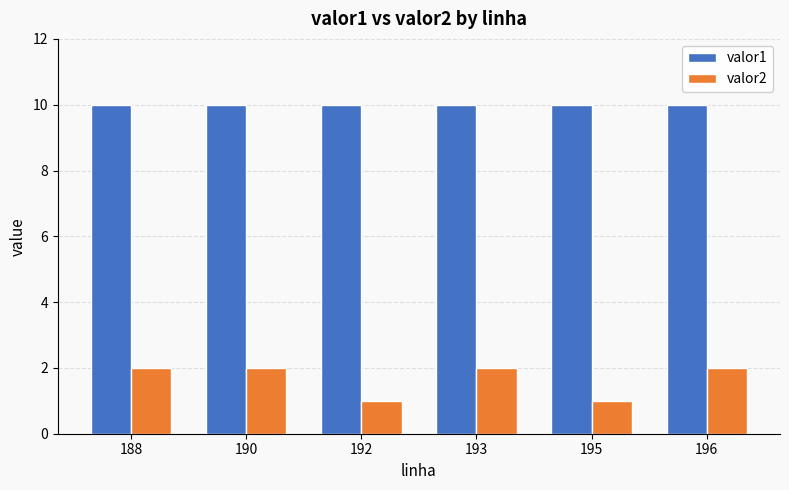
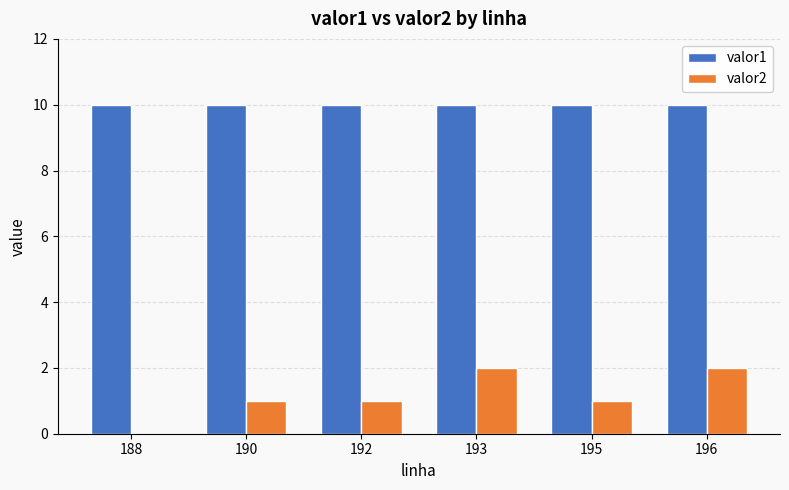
valor2, 188: 2 -> 0
valor2, 190: 2 -> 1
